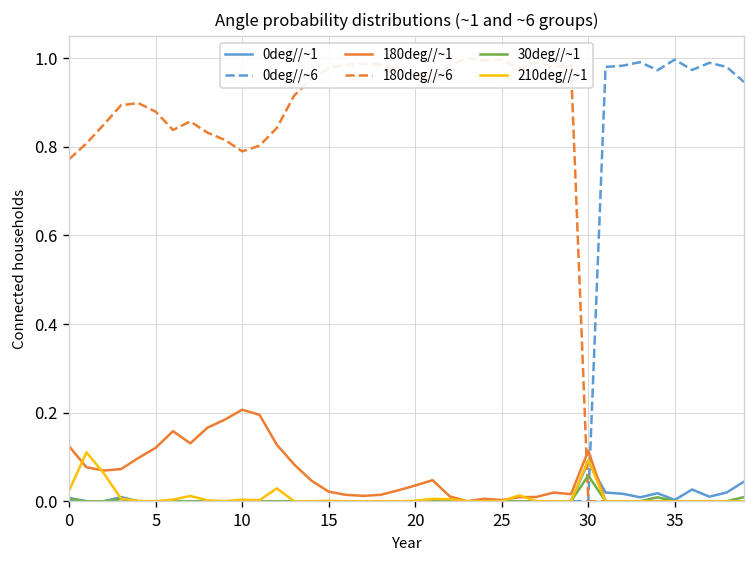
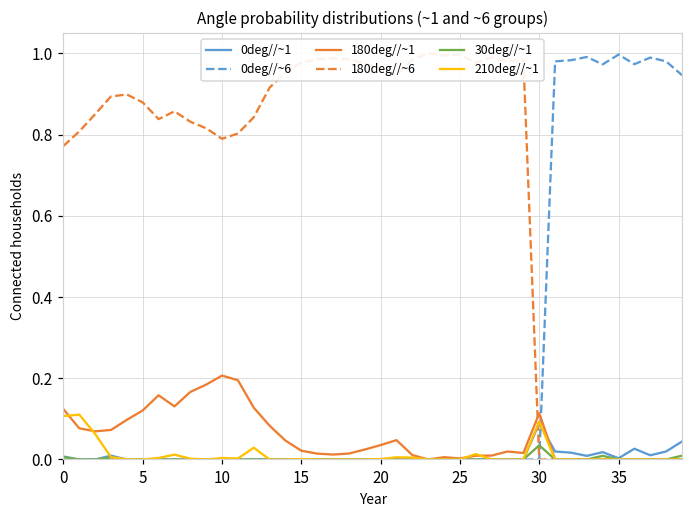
210deg//~1, 0: 0.02 -> 0.11
30deg//~1, 30: 0.06 -> 0.03
